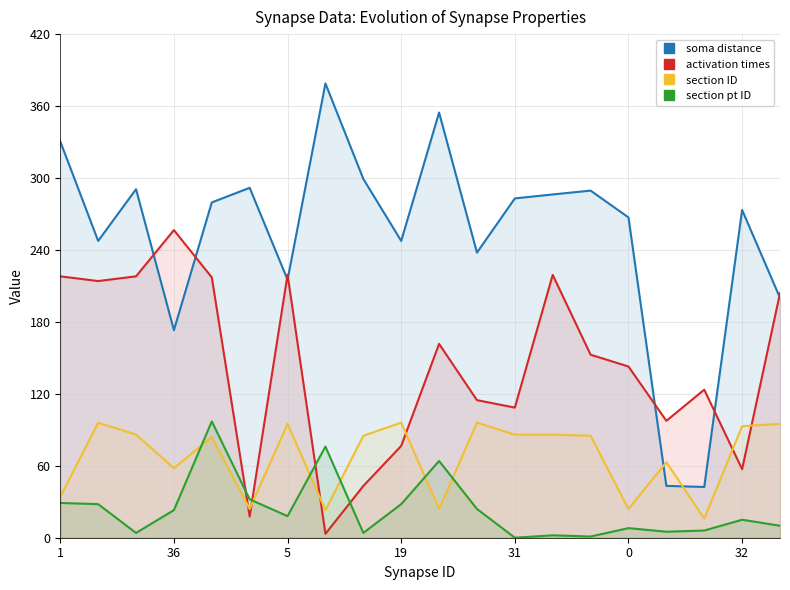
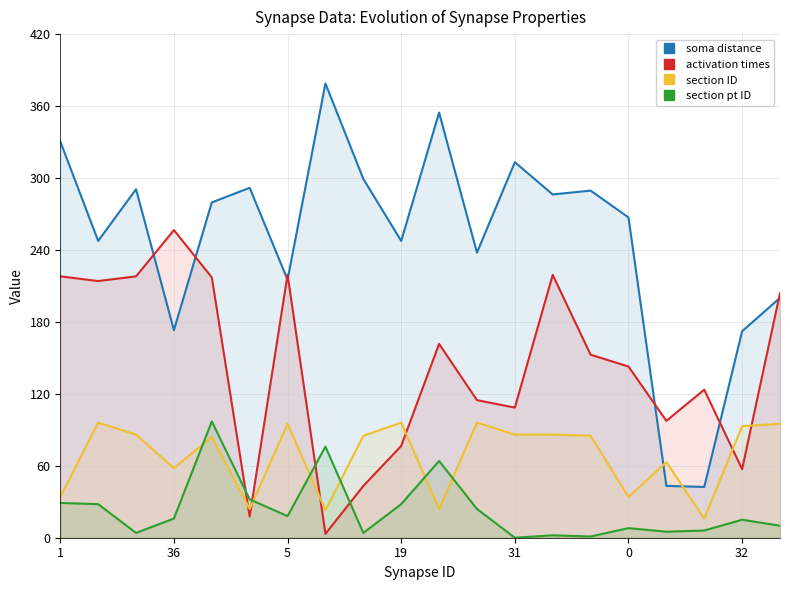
section pt ID, 36: 23 -> 16
soma distance, 31: 283 -> 313
section ID, 0: 24 -> 34
soma distance, 32: 273 -> 172
